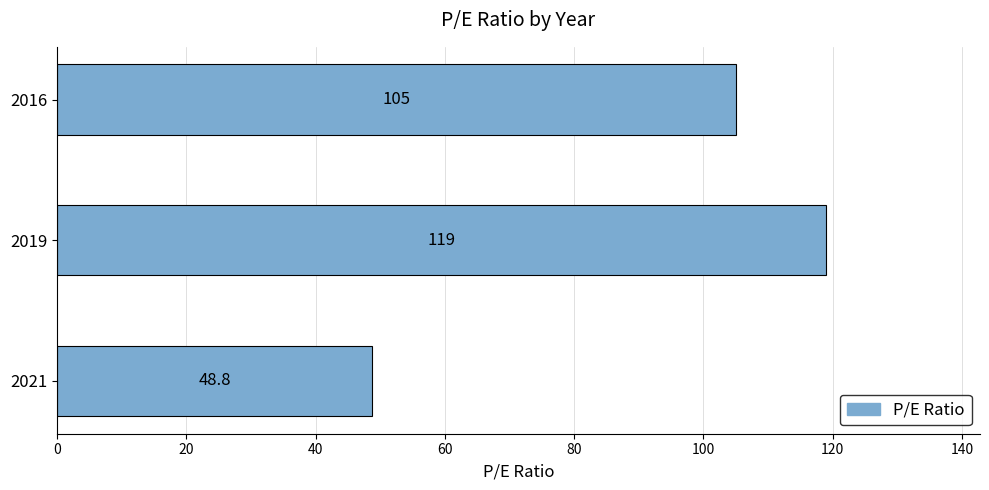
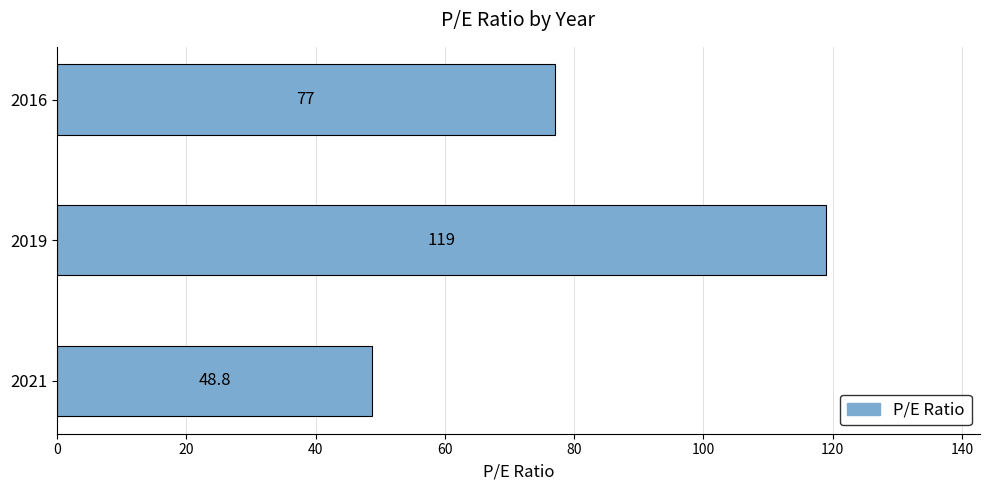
2016: 105 -> 77
